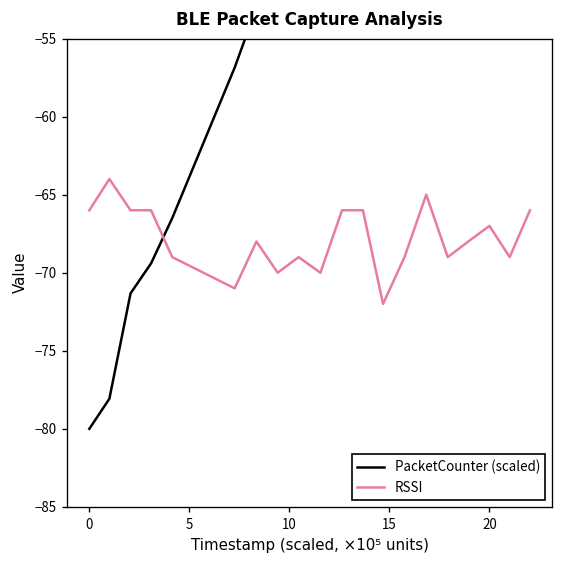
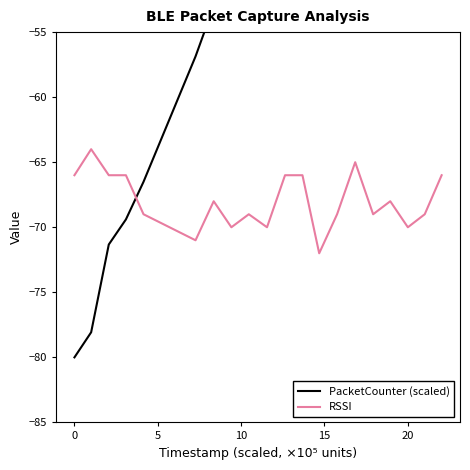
RSSI, 20: -67 -> -70
